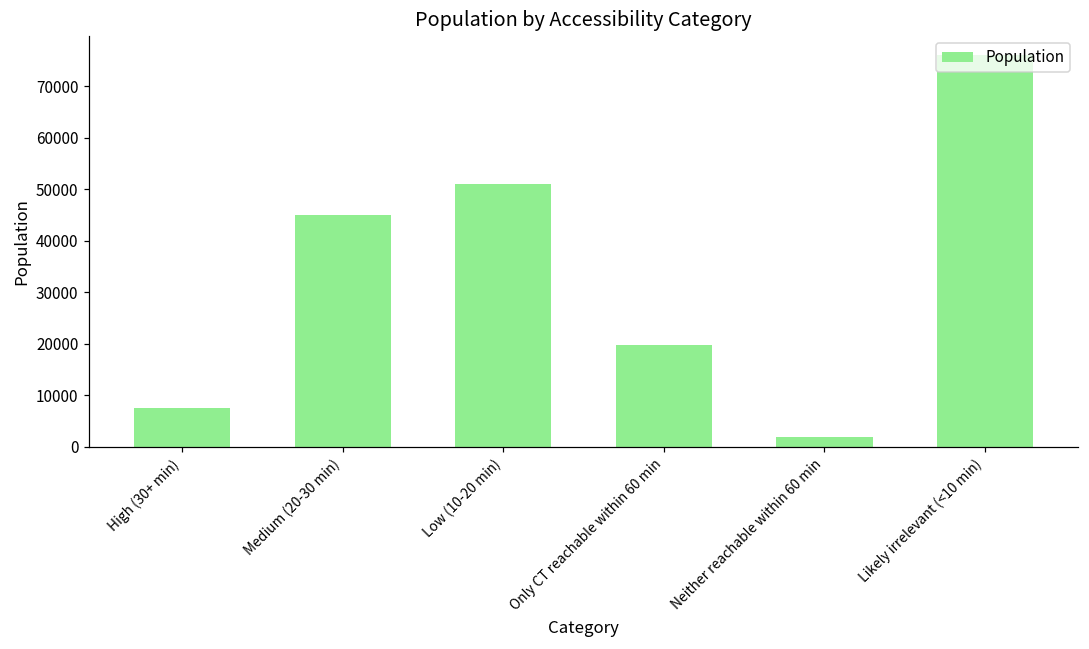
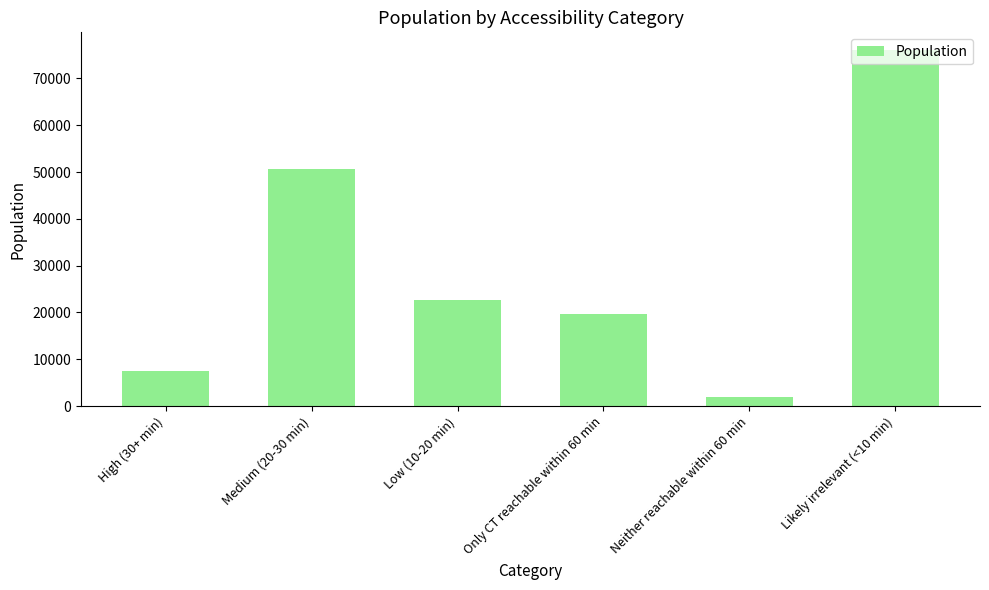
Medium (20-30 min): 45000 -> 51000
Low (10-20 min): 51000 -> 23000
